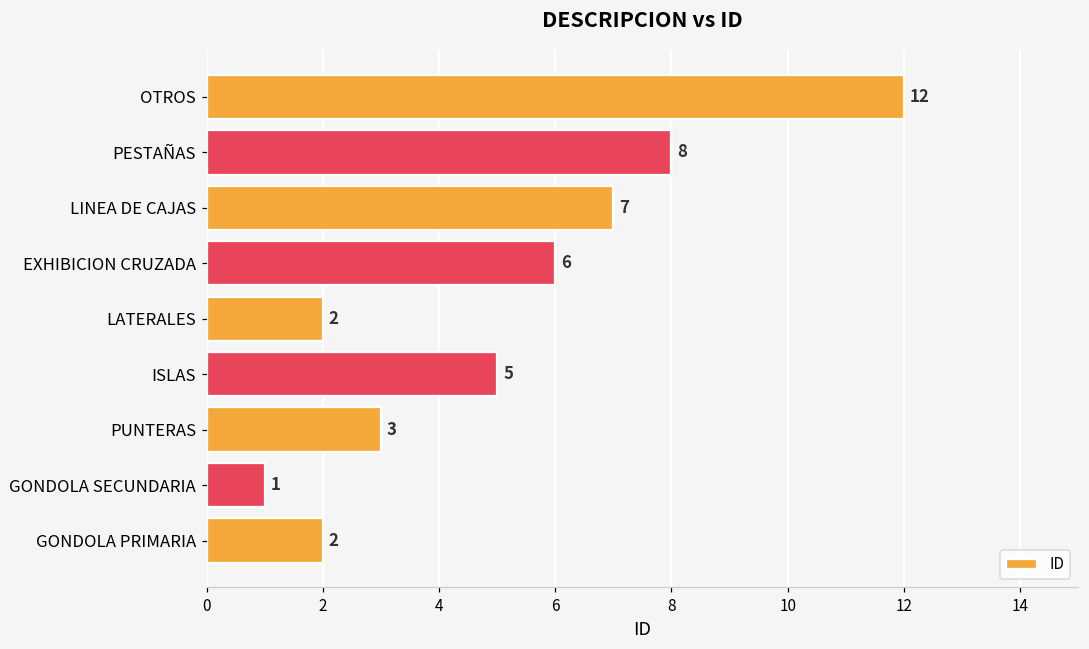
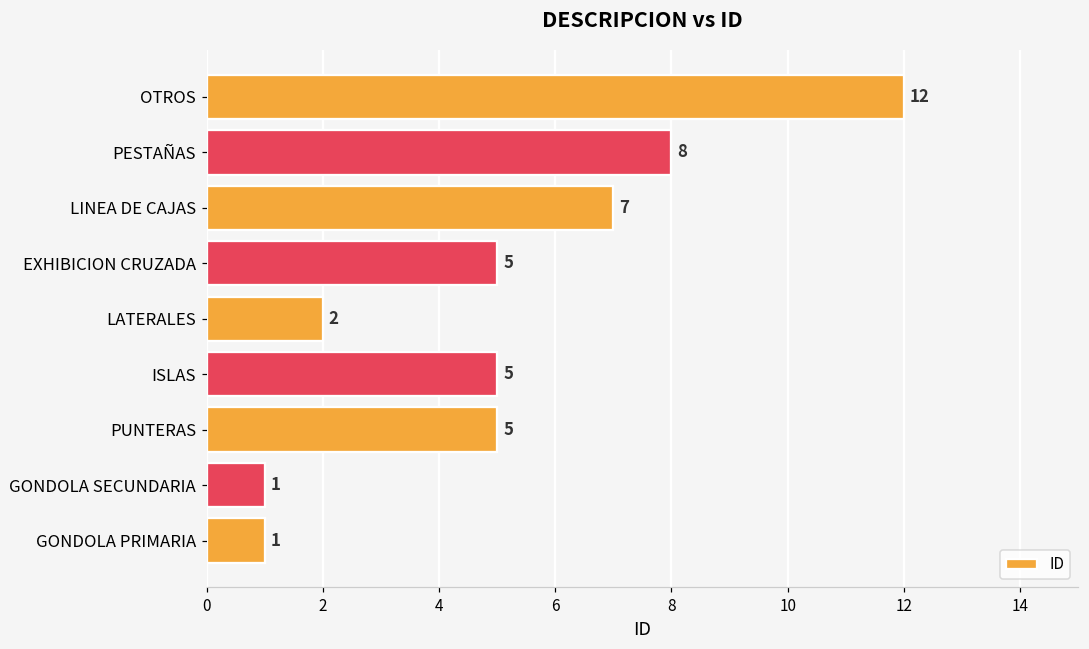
EXHIBICION CRUZADA: 6 -> 5
PUNTERAS: 3 -> 5
GONDOLA PRIMARIA: 2 -> 1
